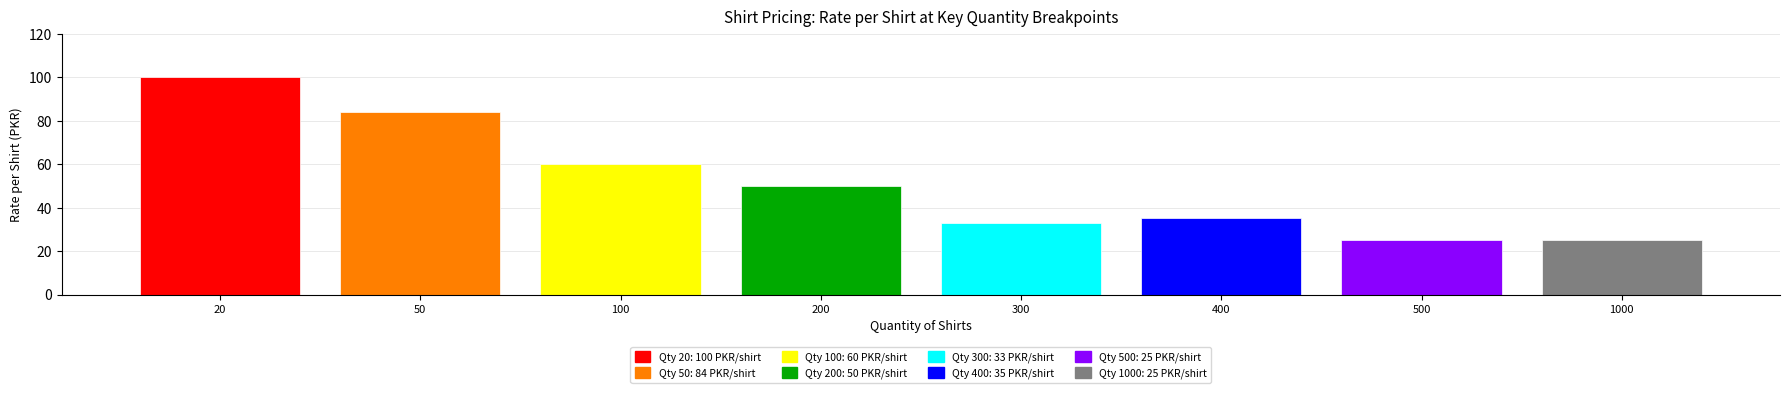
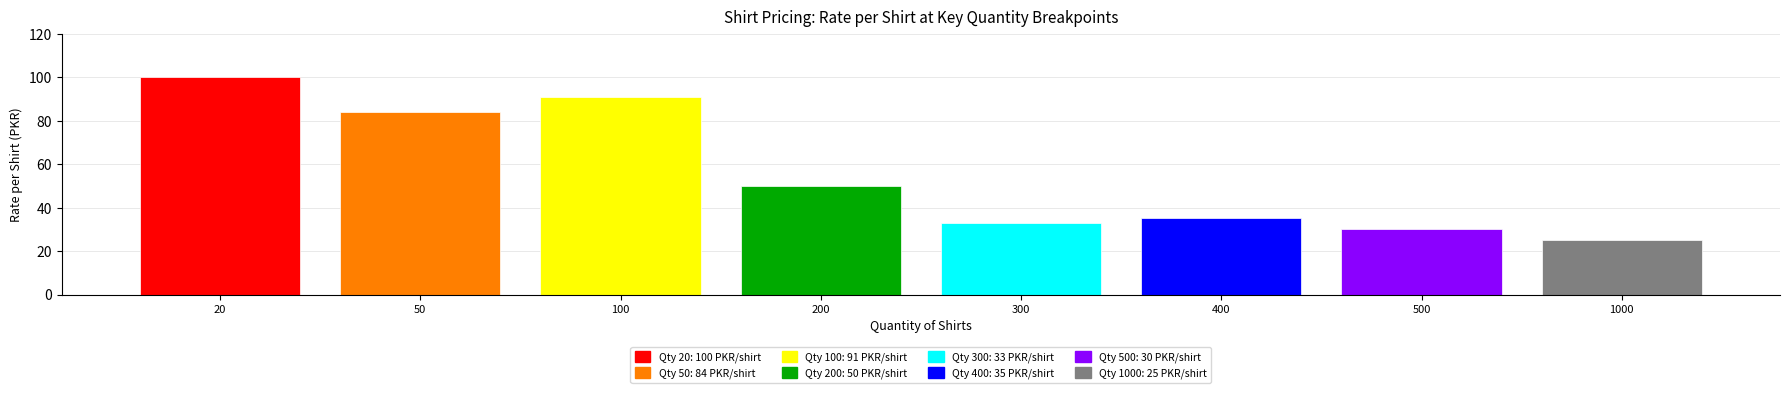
100: 60 -> 91
500: 25 -> 30
